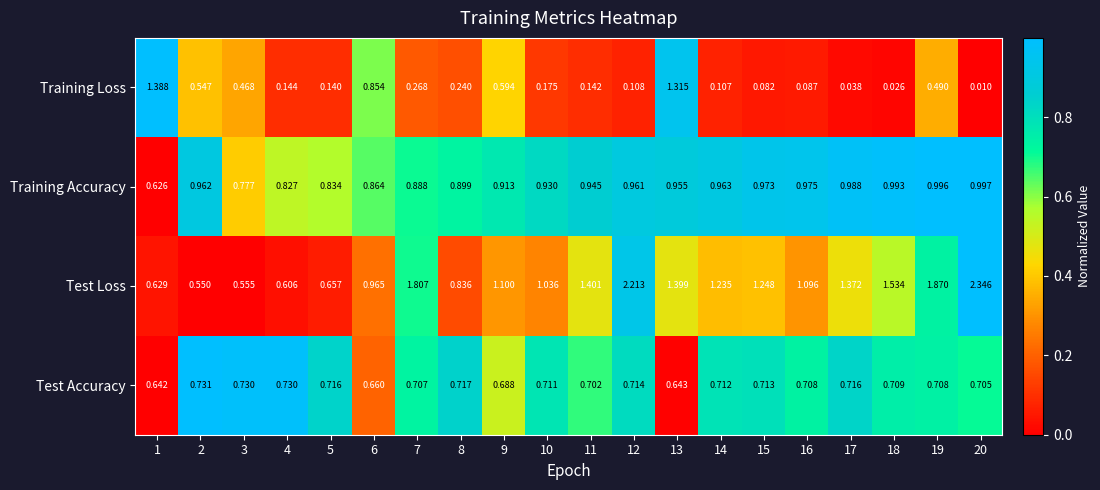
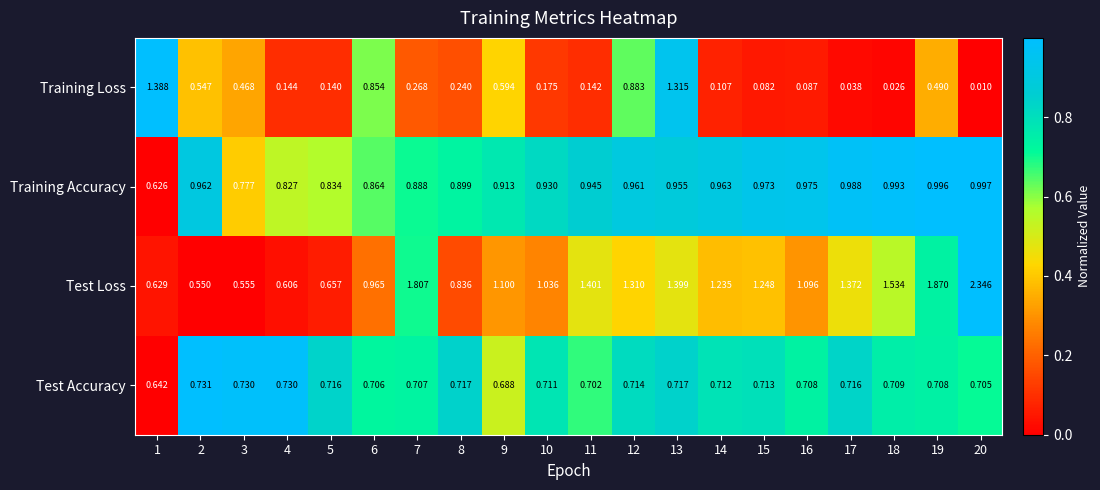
Training Loss, 12: 0.108 -> 0.883
Test Loss, 12: 2.213 -> 1.310
Test Accuracy, 6: 0.660 -> 0.706
Test Accuracy, 13: 0.643 -> 0.717
